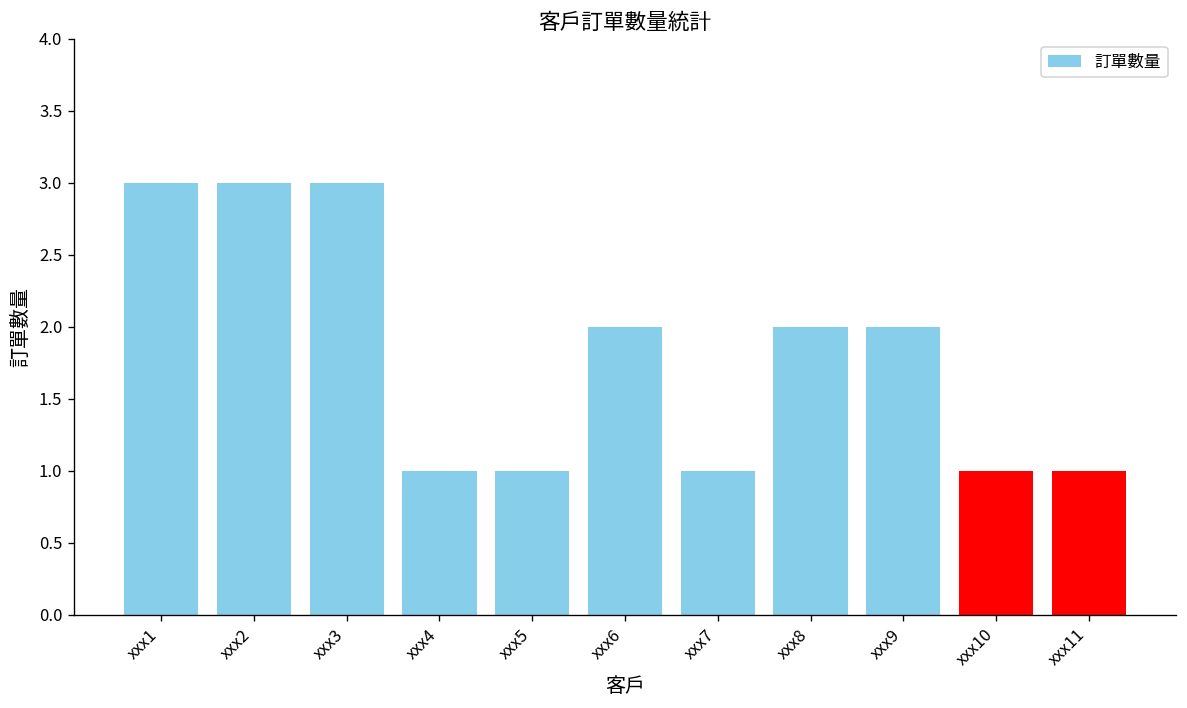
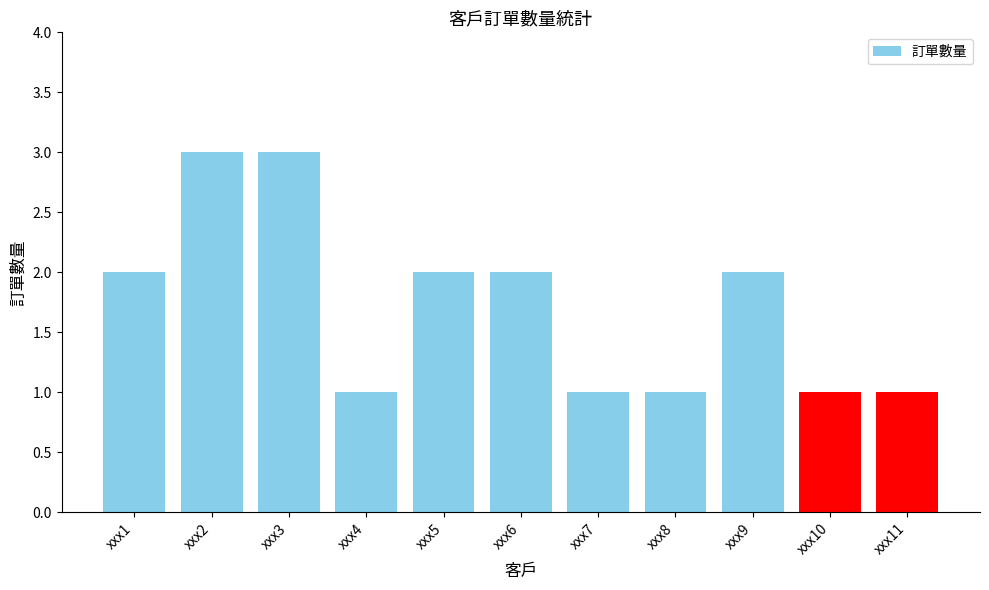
xxx1: 3 -> 2
xxx5: 1 -> 2
xxx8: 2 -> 1
